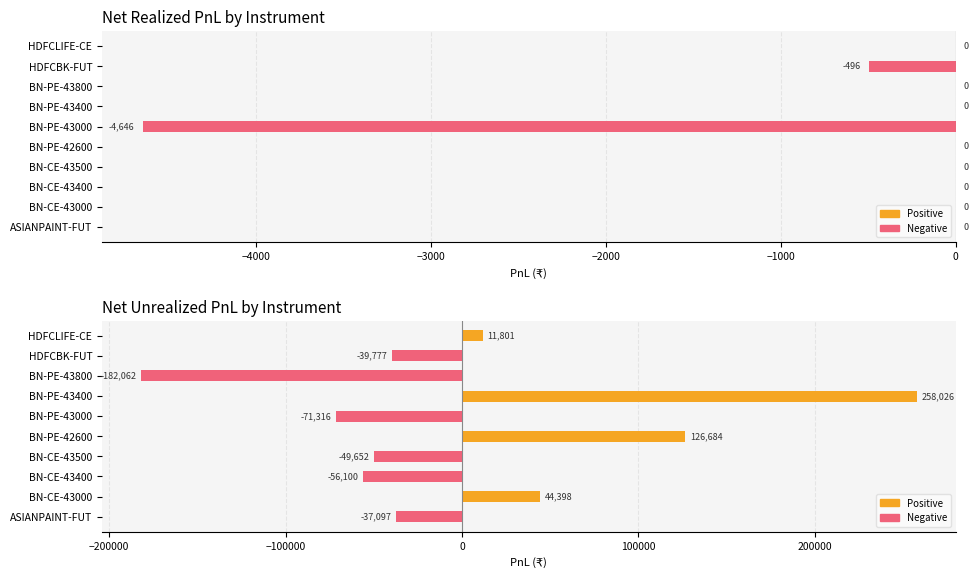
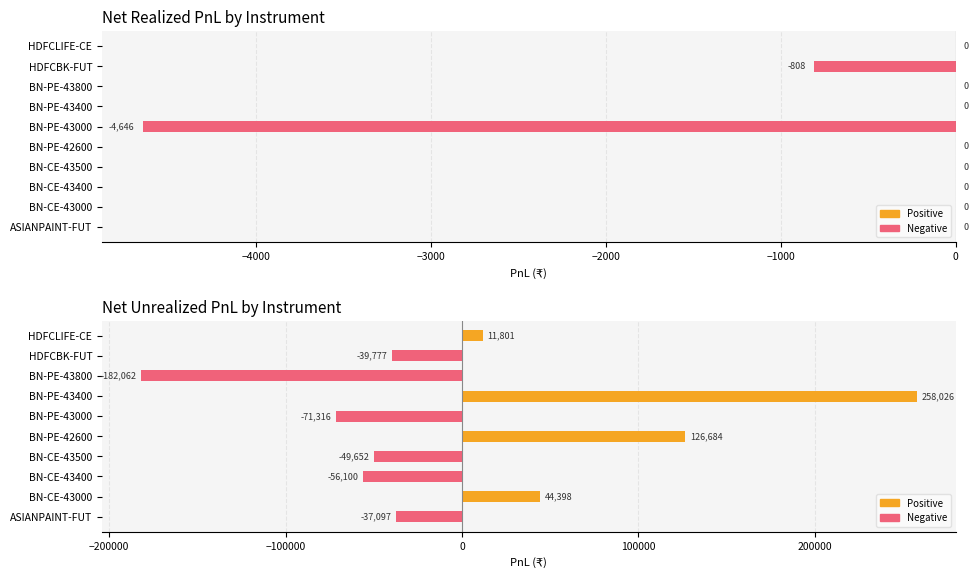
Net Realized PnL by Instrument, HDFCBK-FUT: -496 -> -808
